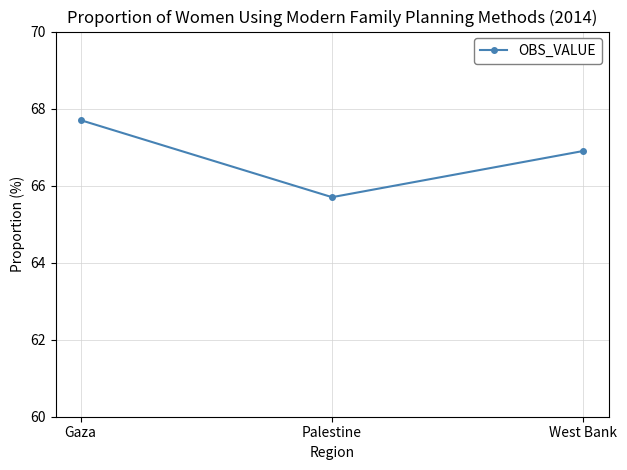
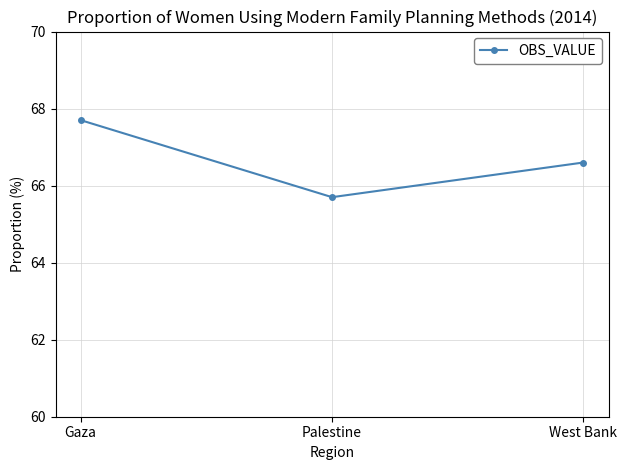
West Bank: 66.9 -> 66.6
